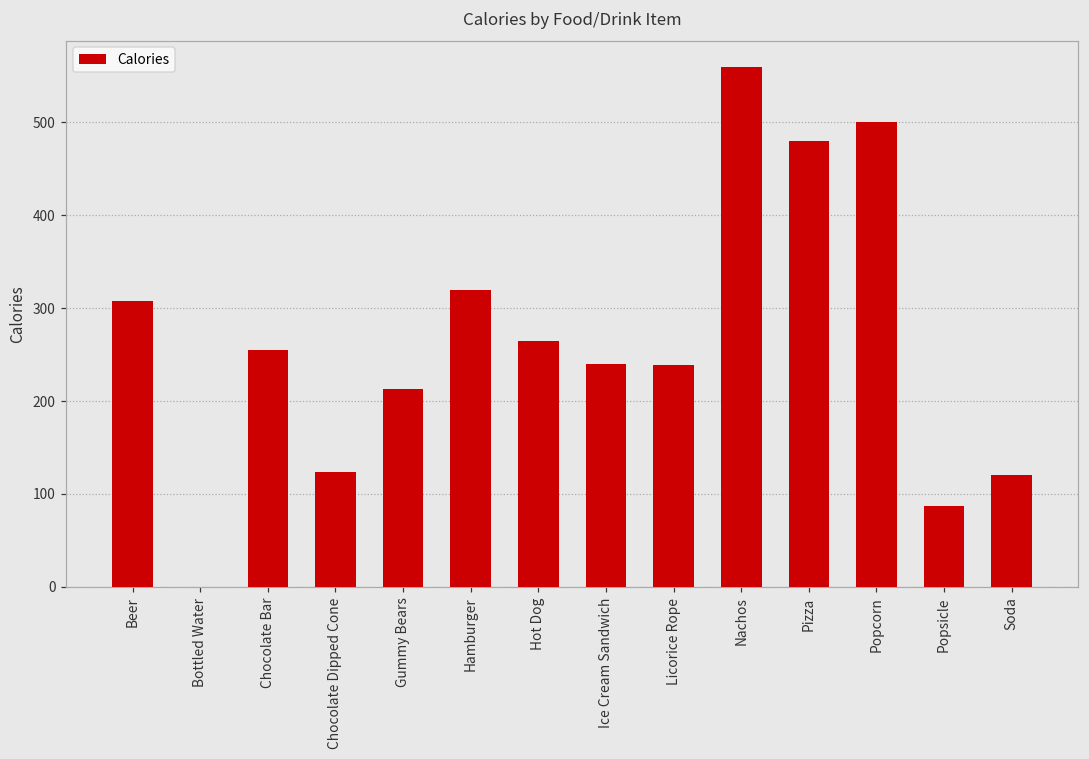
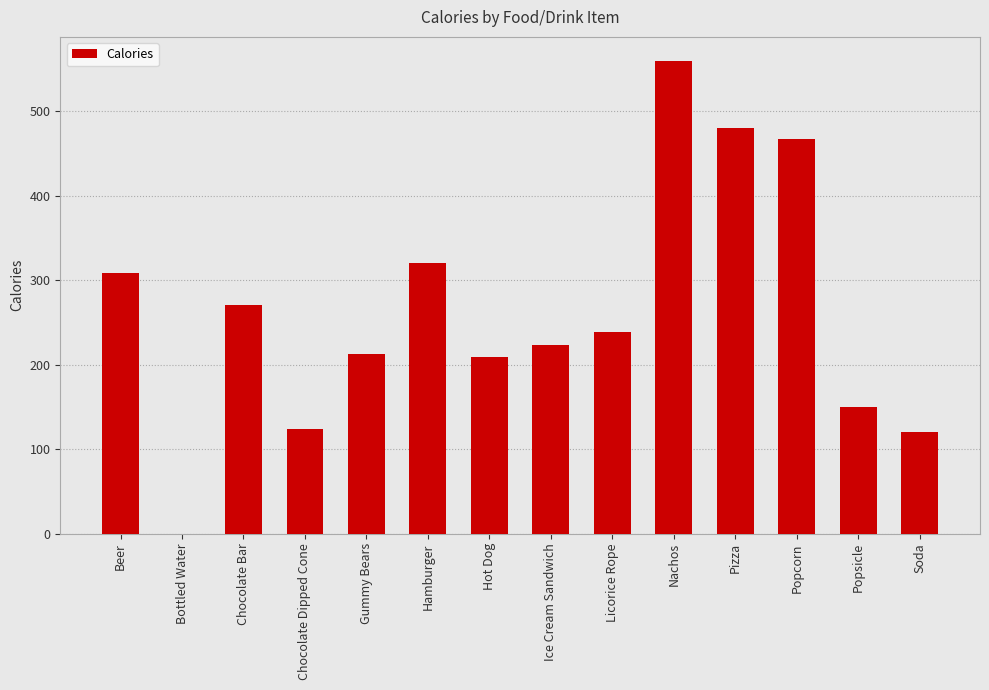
Chocolate Bar: 260 -> 270
Hot Dog: 270 -> 210
Ice Cream Sandwich: 240 -> 220
Popcorn: 500 -> 470
Popsicle: 90 -> 150
